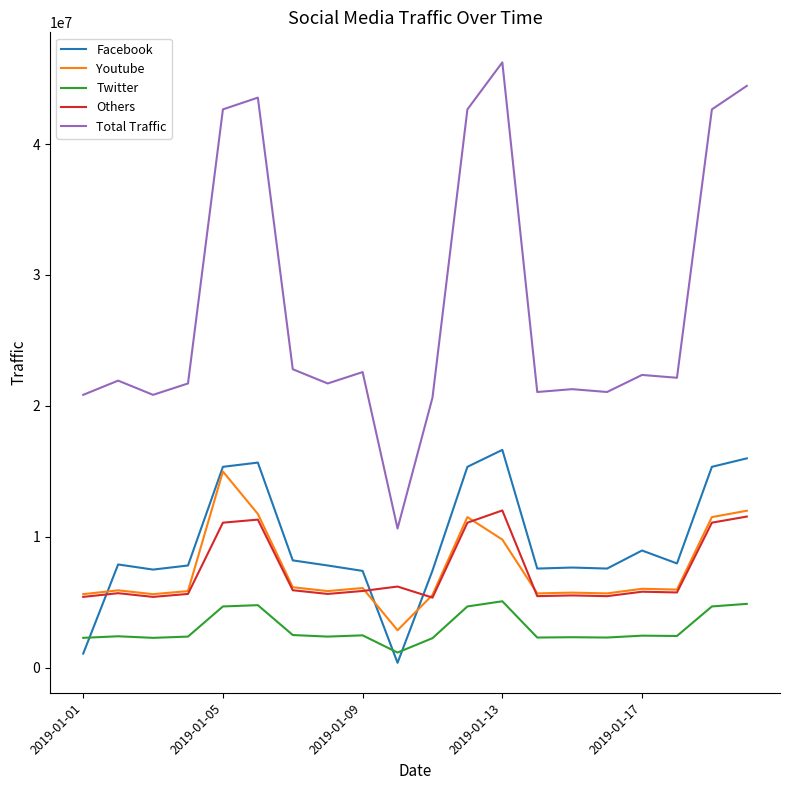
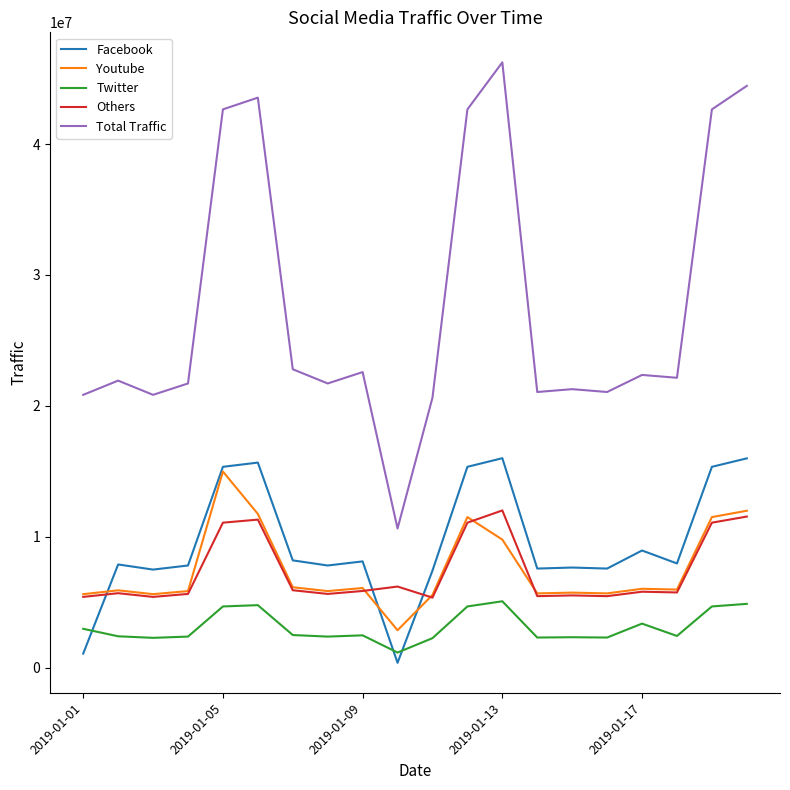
Twitter, 2019-01-01: 2300000 -> 3000000
Facebook, 2019-01-09: 7400000 -> 8100000
Facebook, 2019-01-13: 16600000 -> 16000000
Twitter, 2019-01-17: 2500000 -> 3400000
